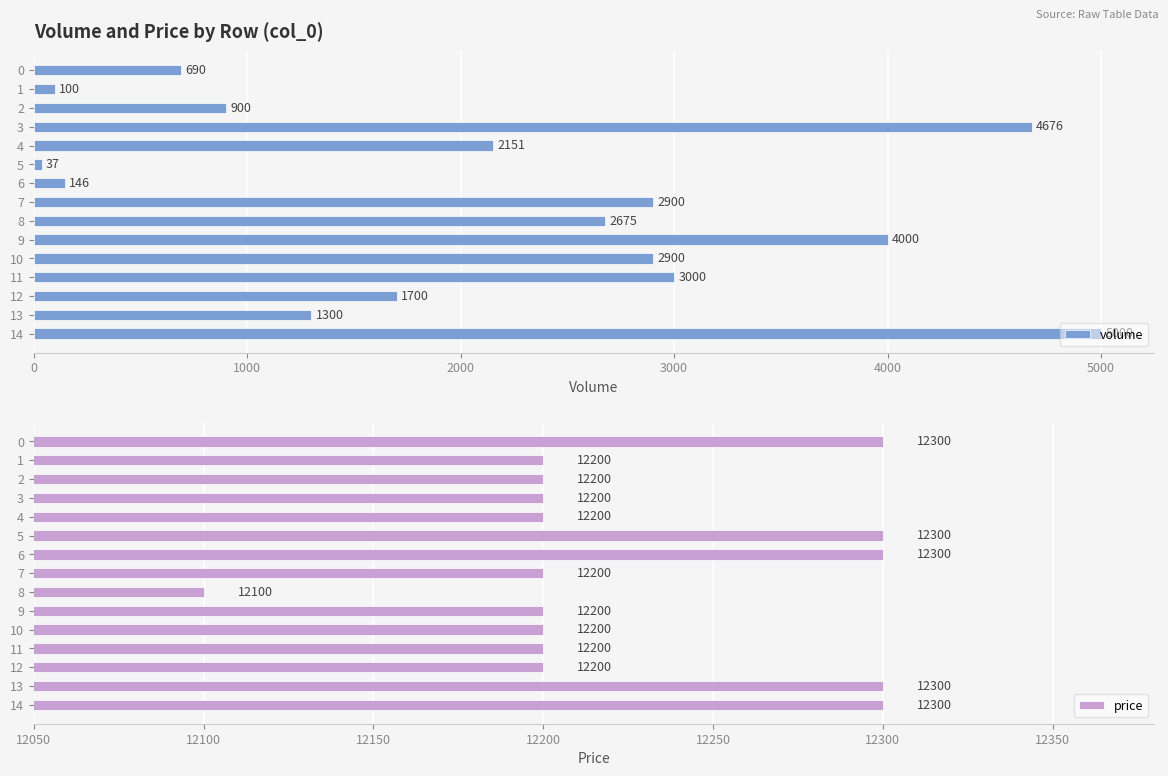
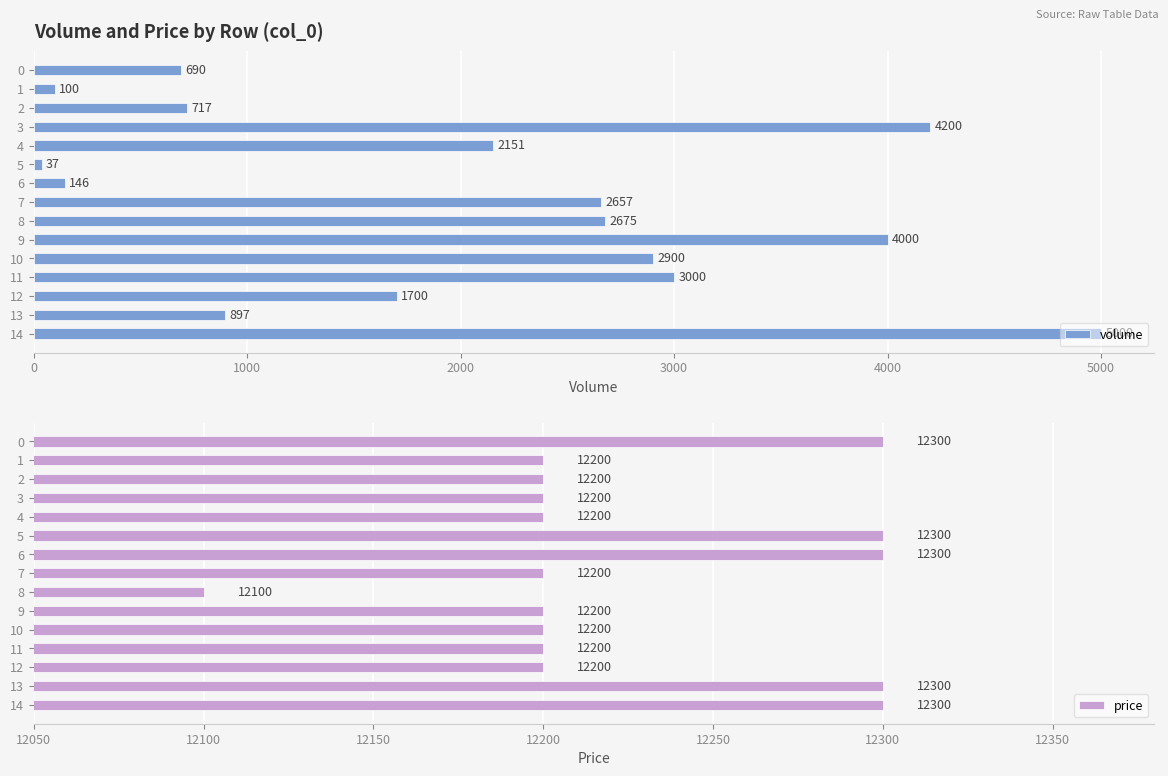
Volume and Price by Row (col_0), 2: 900 -> 717
Volume and Price by Row (col_0), 3: 4676 -> 4200
Volume and Price by Row (col_0), 7: 2900 -> 2657
Volume and Price by Row (col_0), 13: 1300 -> 897
